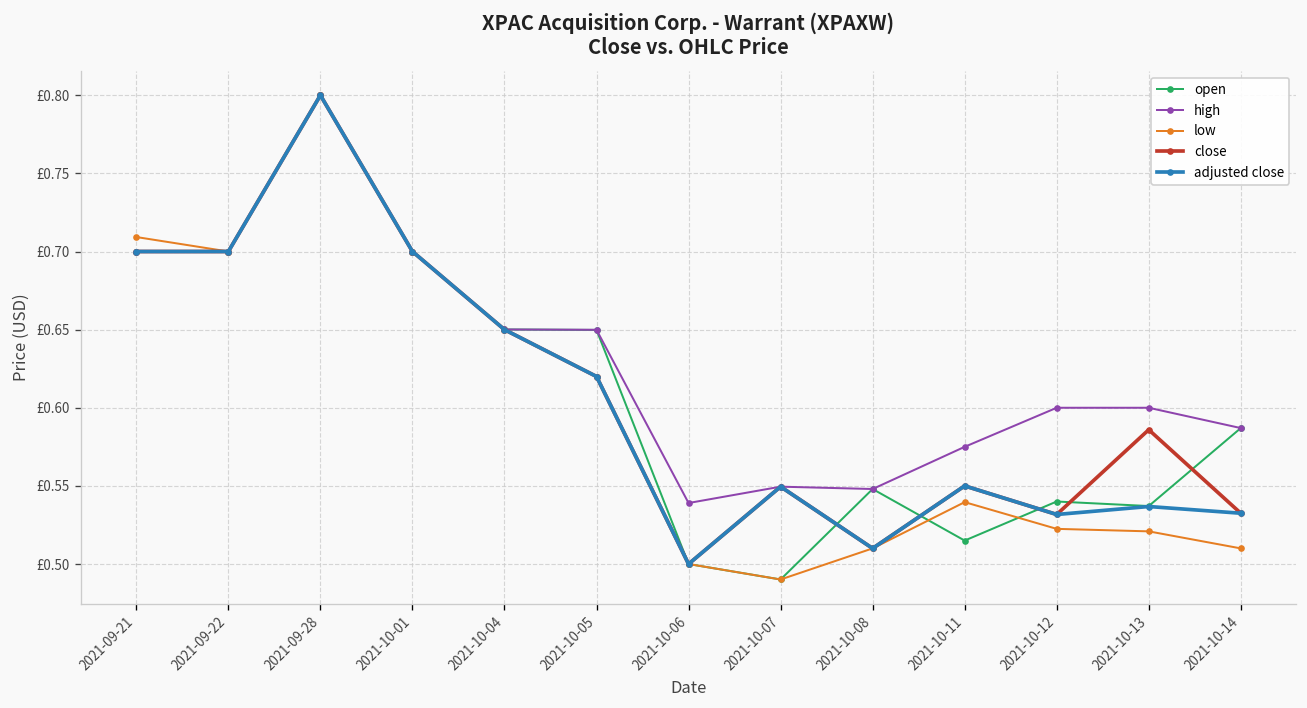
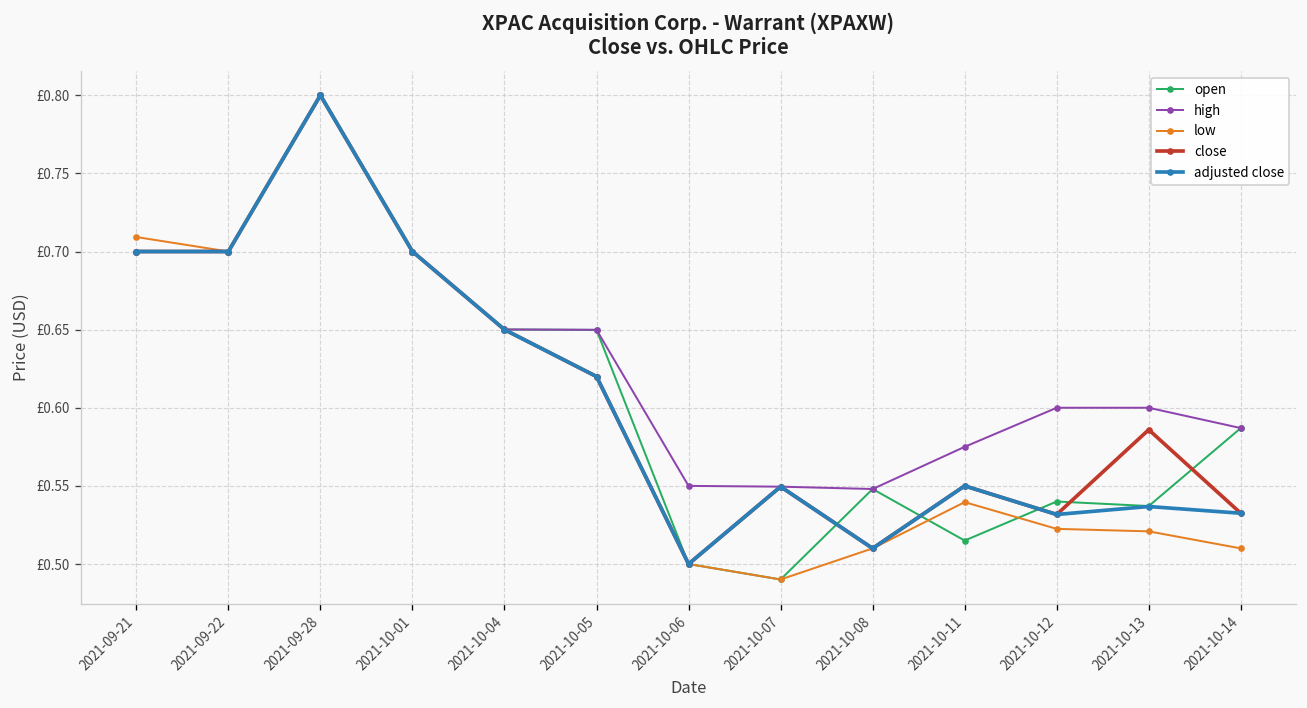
high, 2021-10-06: £0.539 -> £0.550
